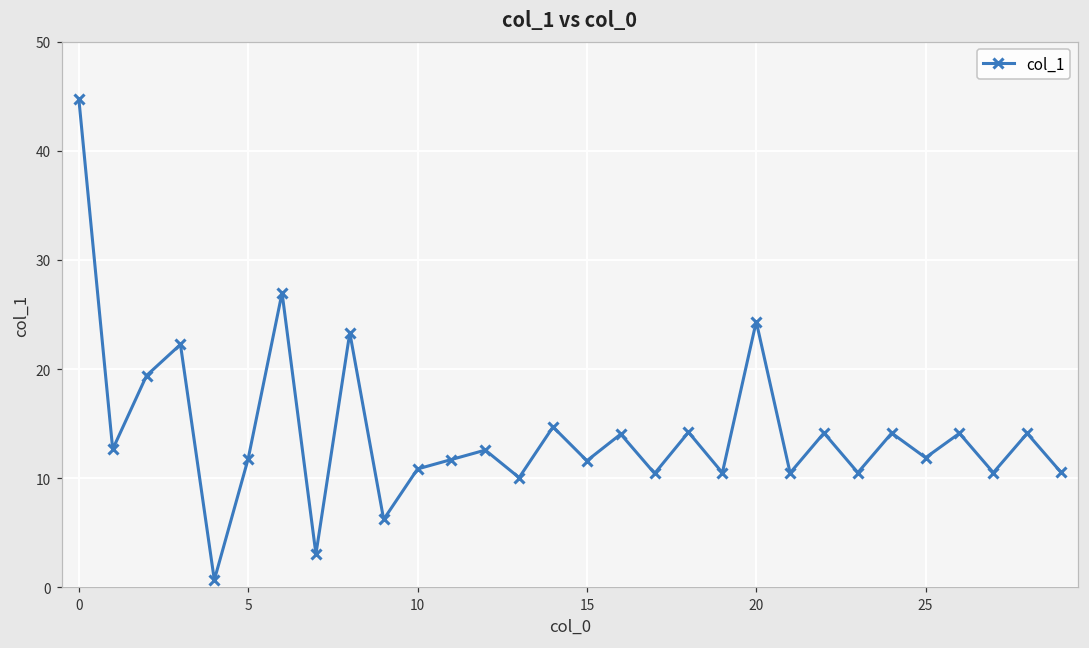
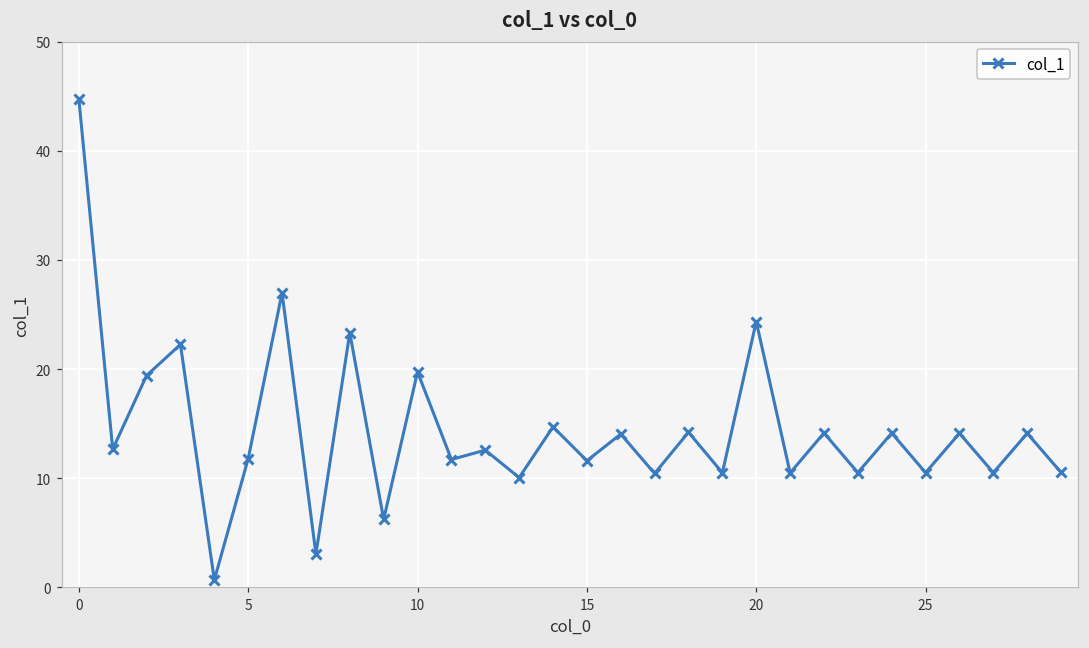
10: 11 -> 20
25: 12 -> 10
